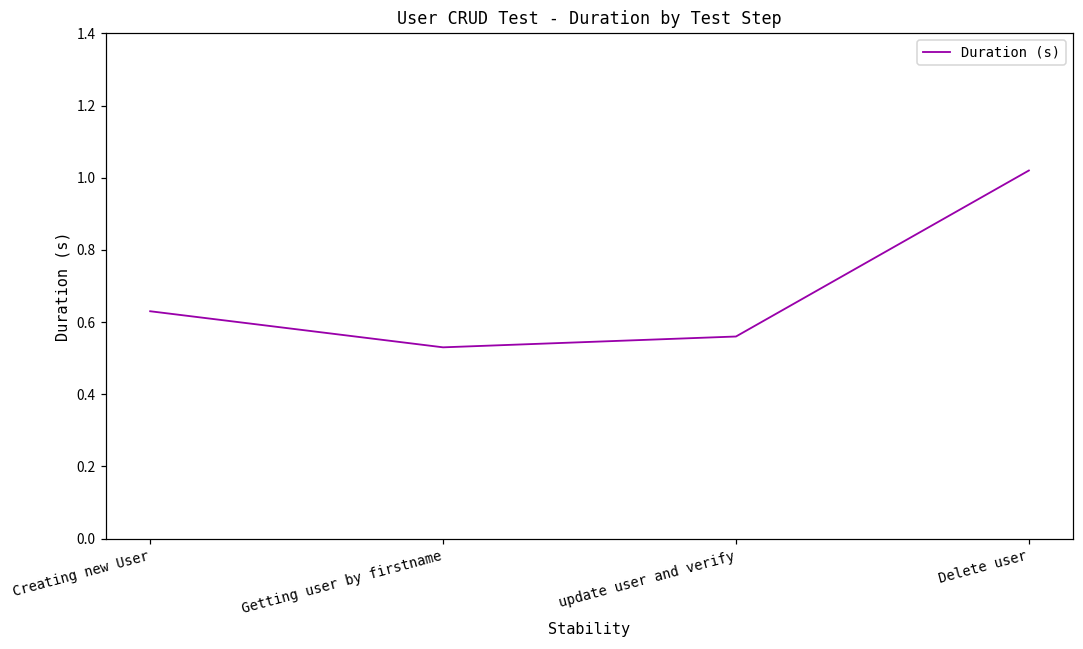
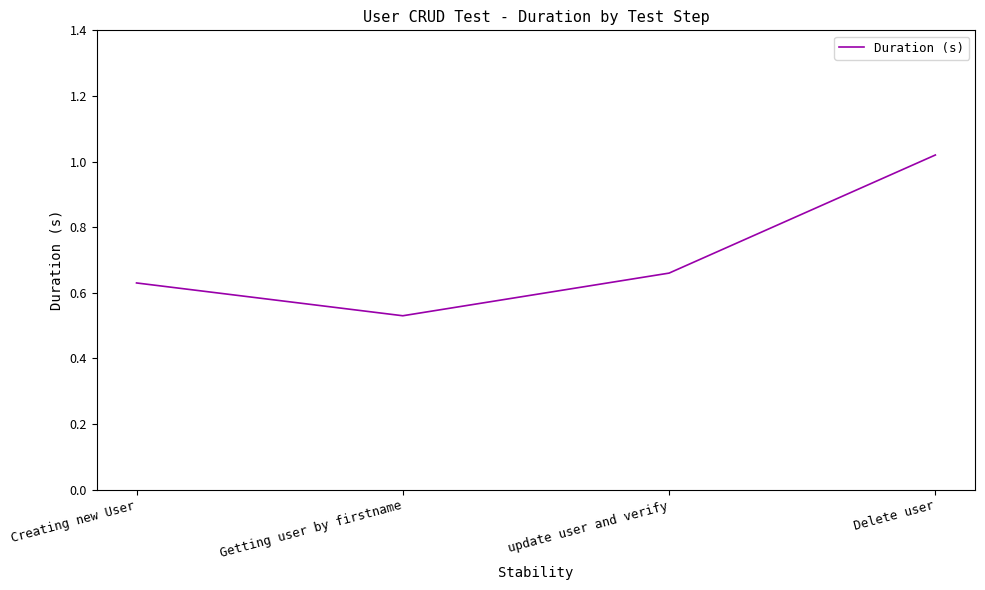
update user and verify: 0.56 -> 0.66
